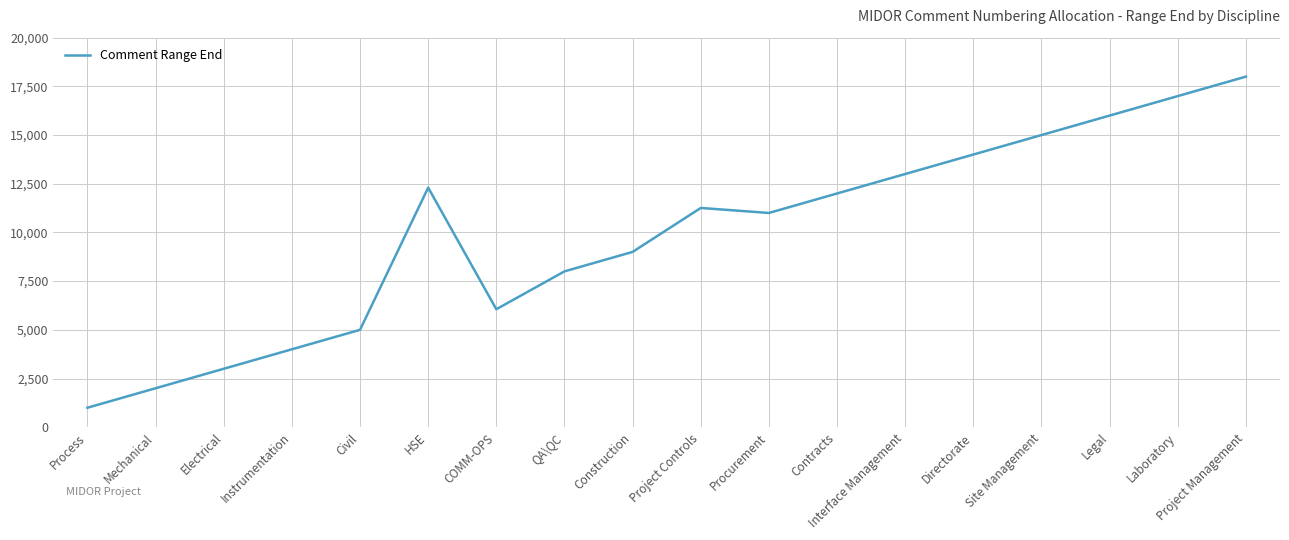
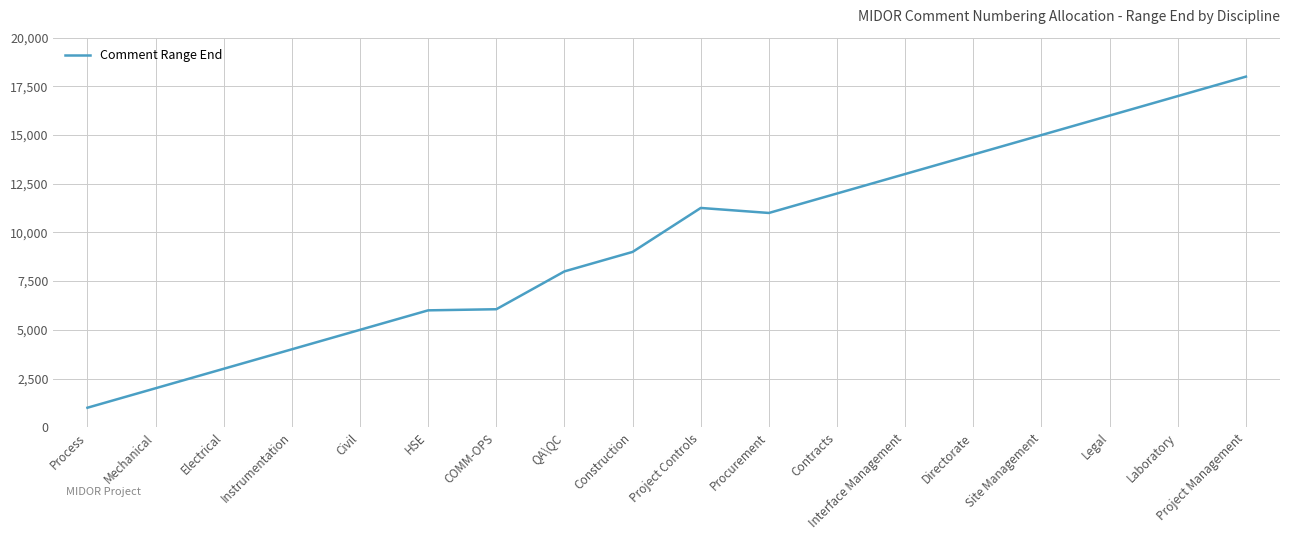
HSE: 12,300 -> 6,000
